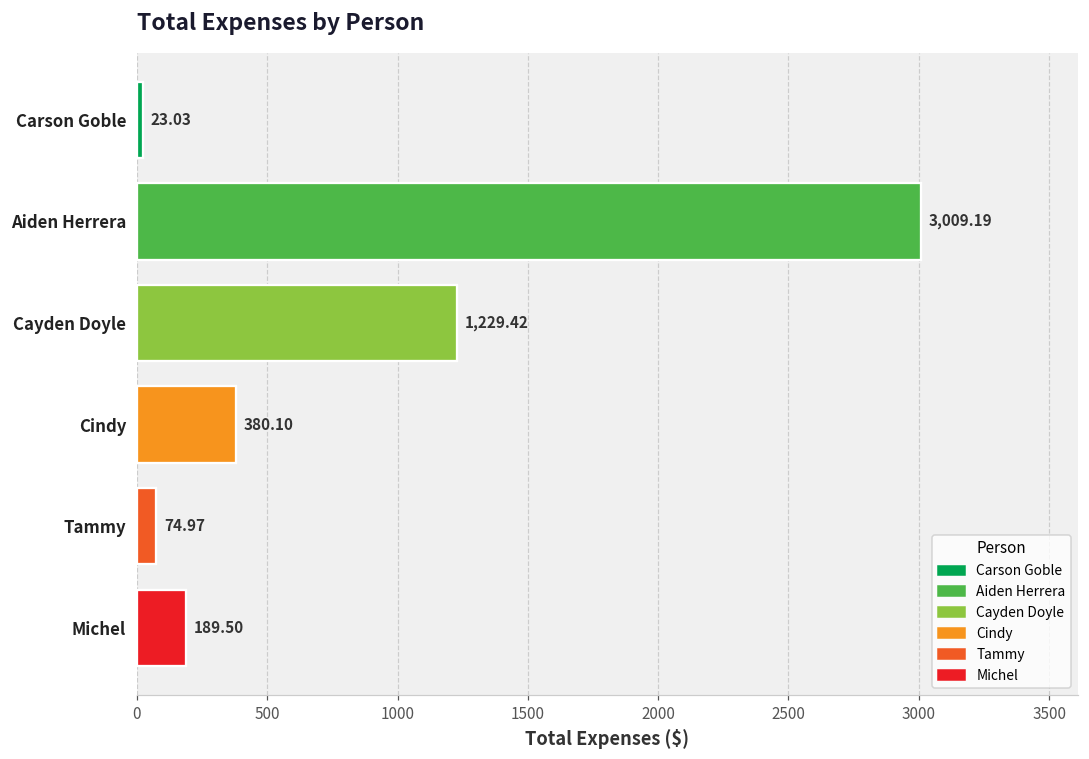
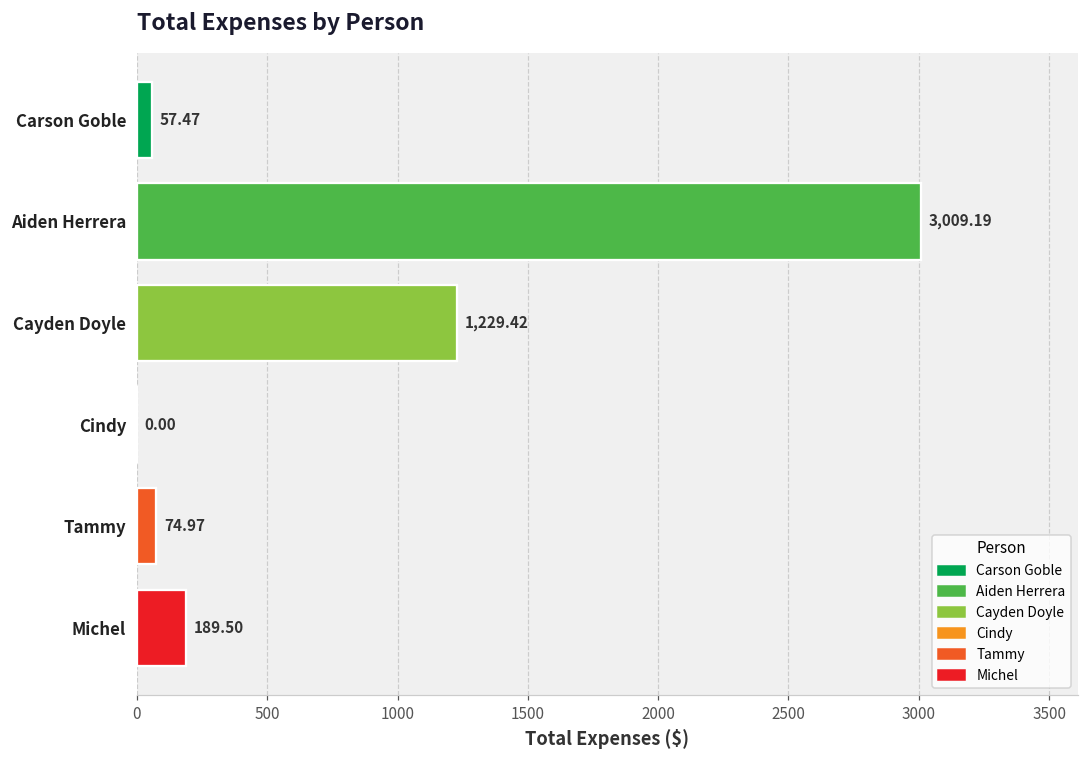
Carson Goble: 23.03 -> 57.47
Cindy: 380.10 -> 0.00
